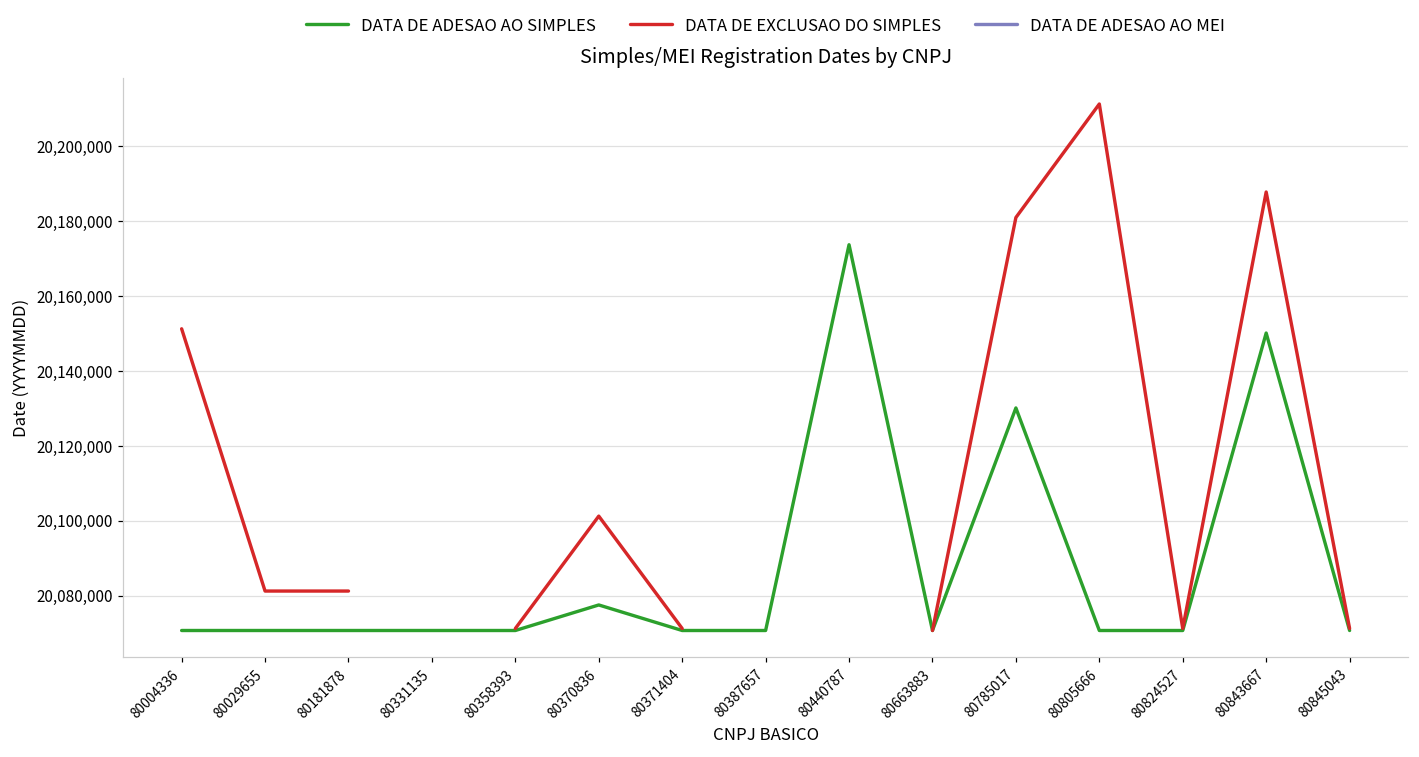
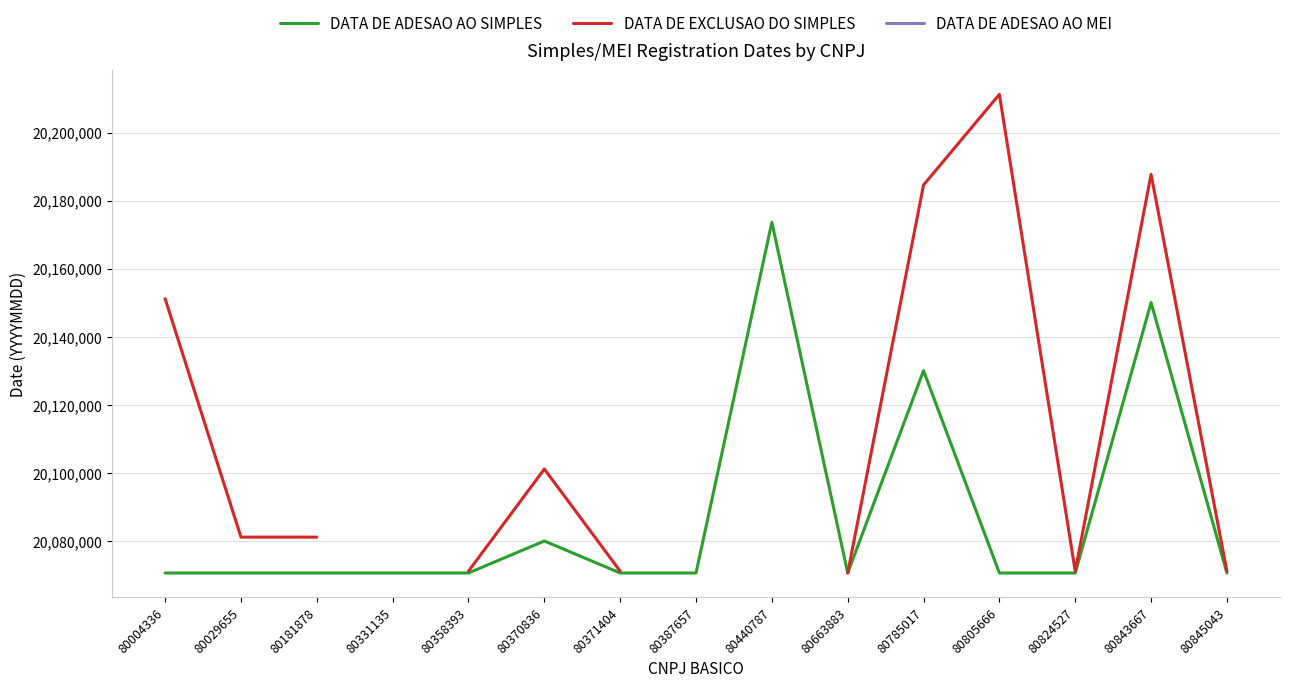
DATA DE ADESAO AO SIMPLES, 80370836: 20,078,000 -> 20,080,000
DATA DE EXCLUSAO DO SIMPLES, 80785017: 20,181,000 -> 20,185,000
